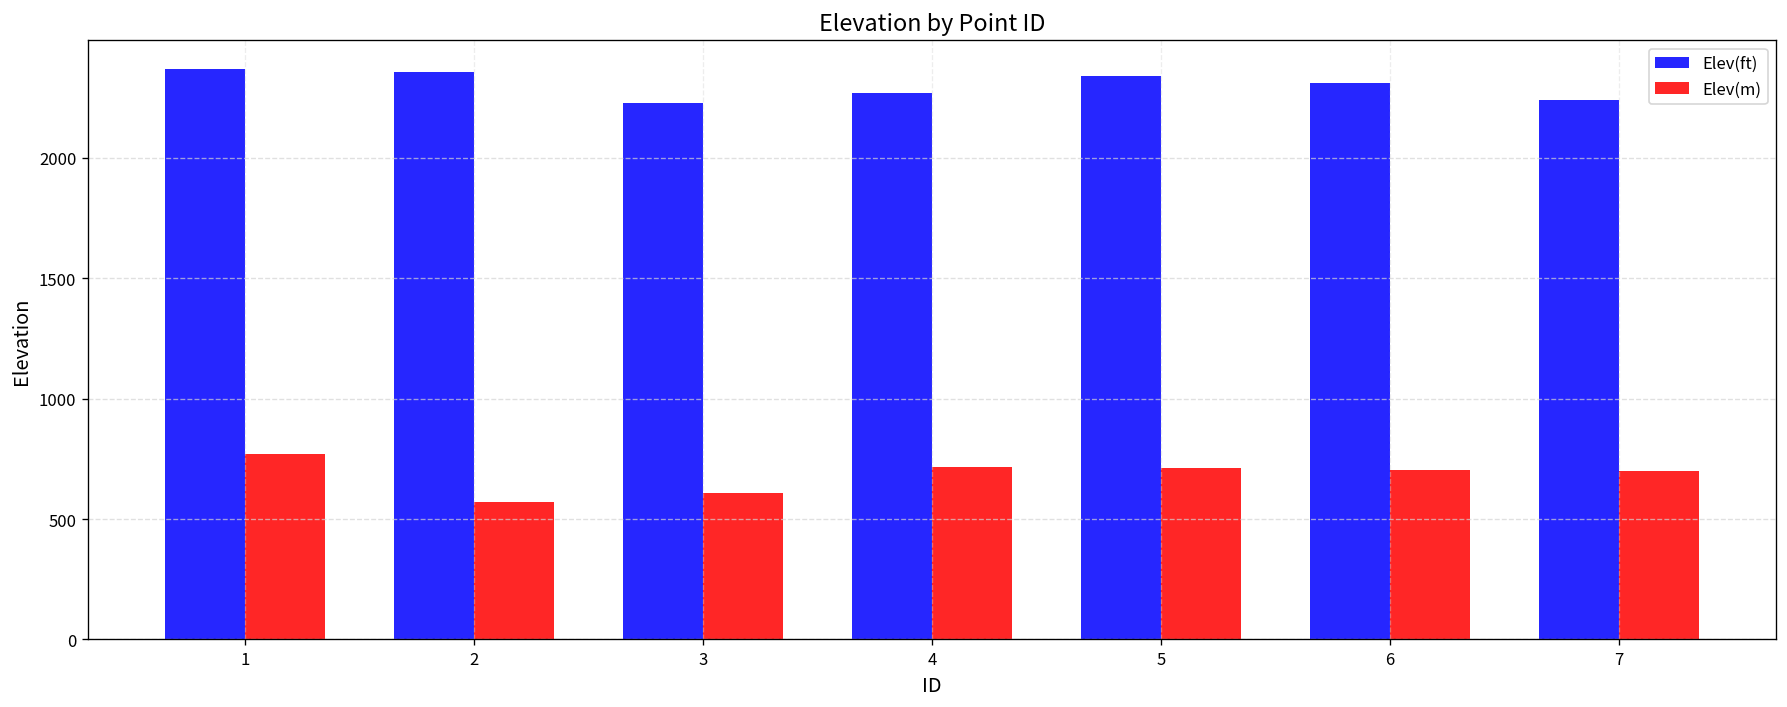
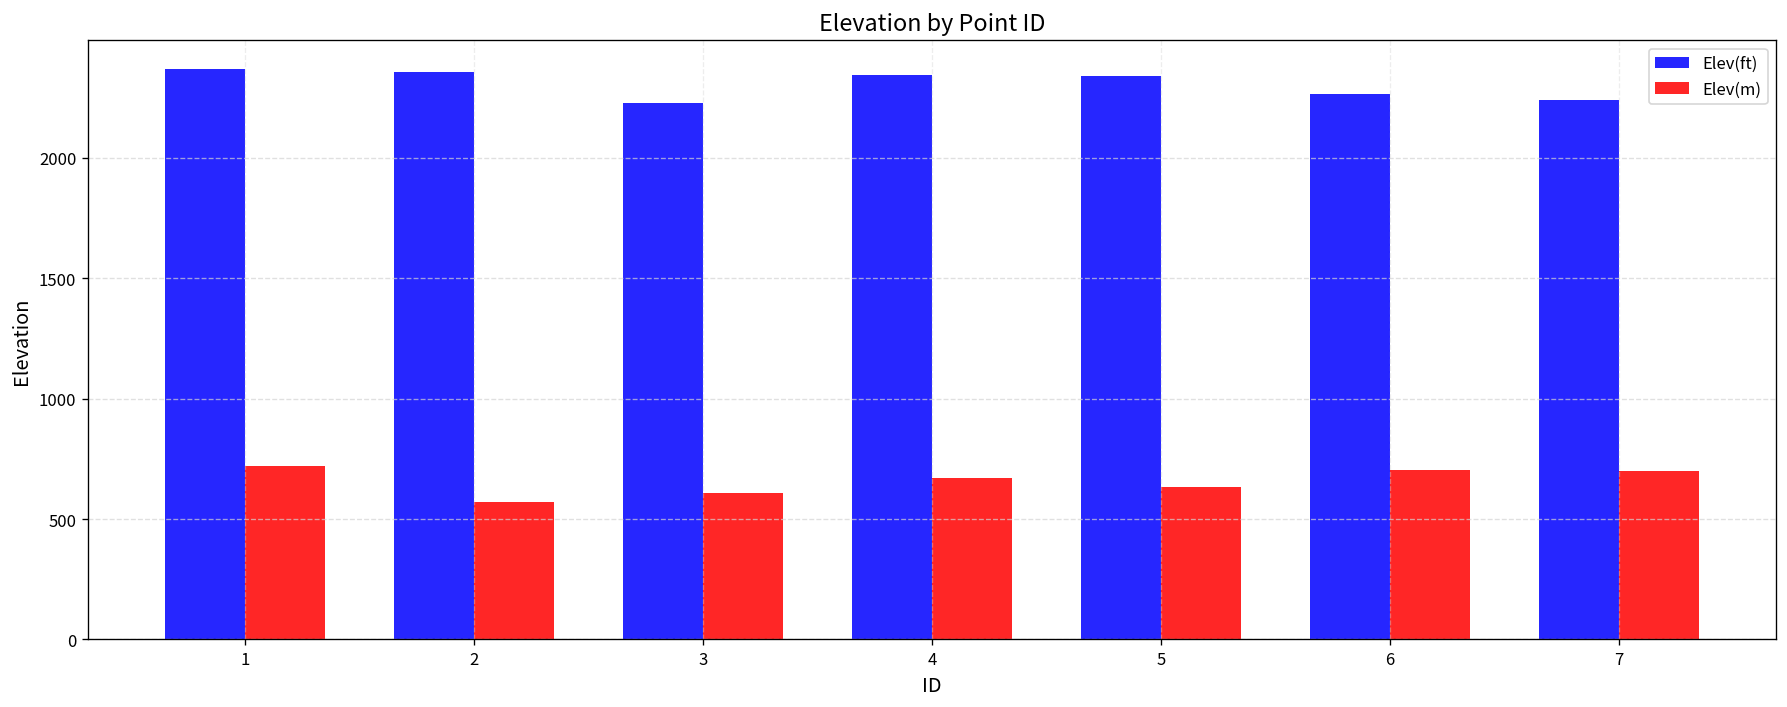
Elev(m), 1: 770 -> 720
Elev(ft), 4: 2270 -> 2350
Elev(m), 4: 710 -> 670
Elev(m), 5: 710 -> 630
Elev(ft), 6: 2310 -> 2270
